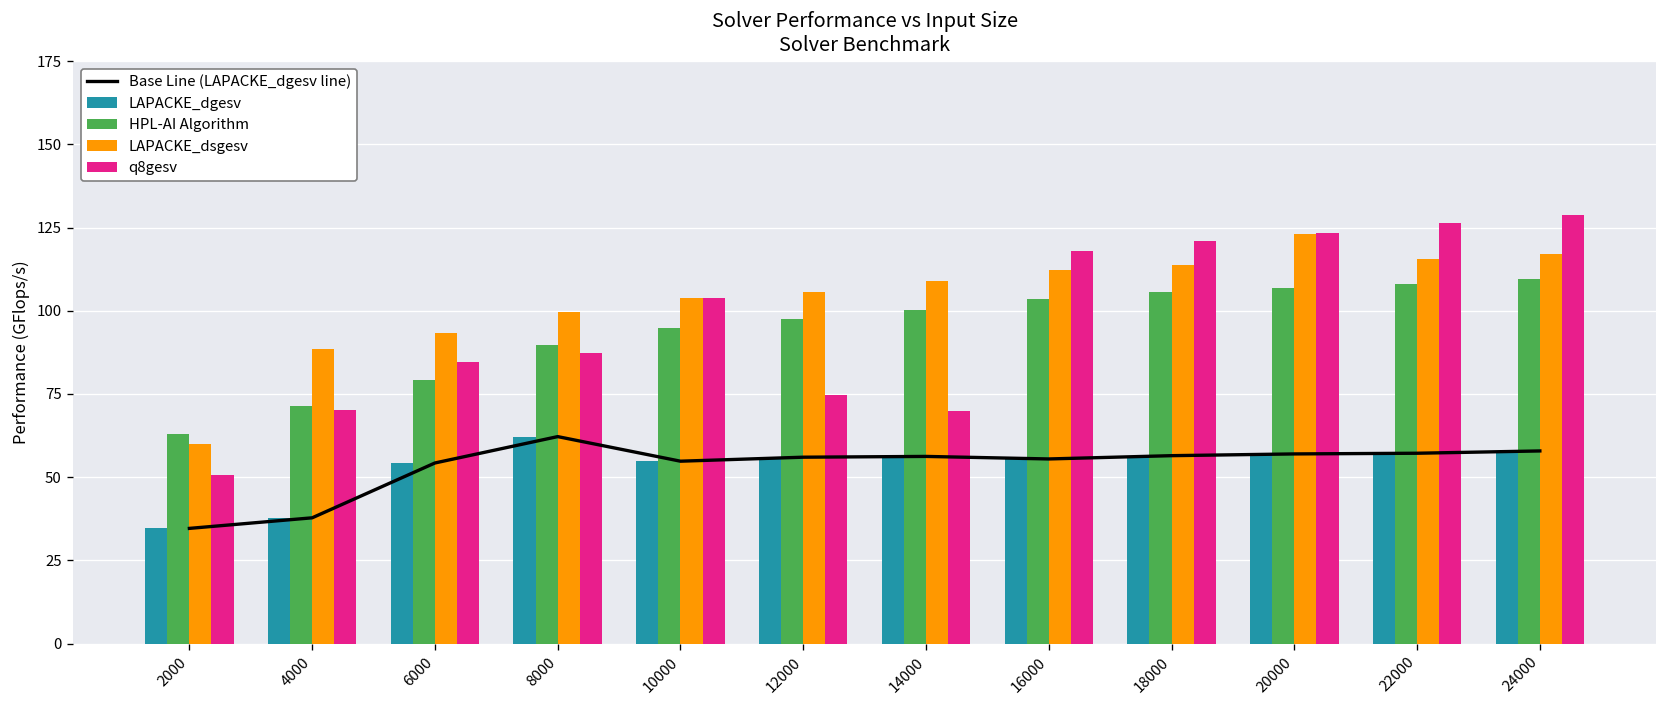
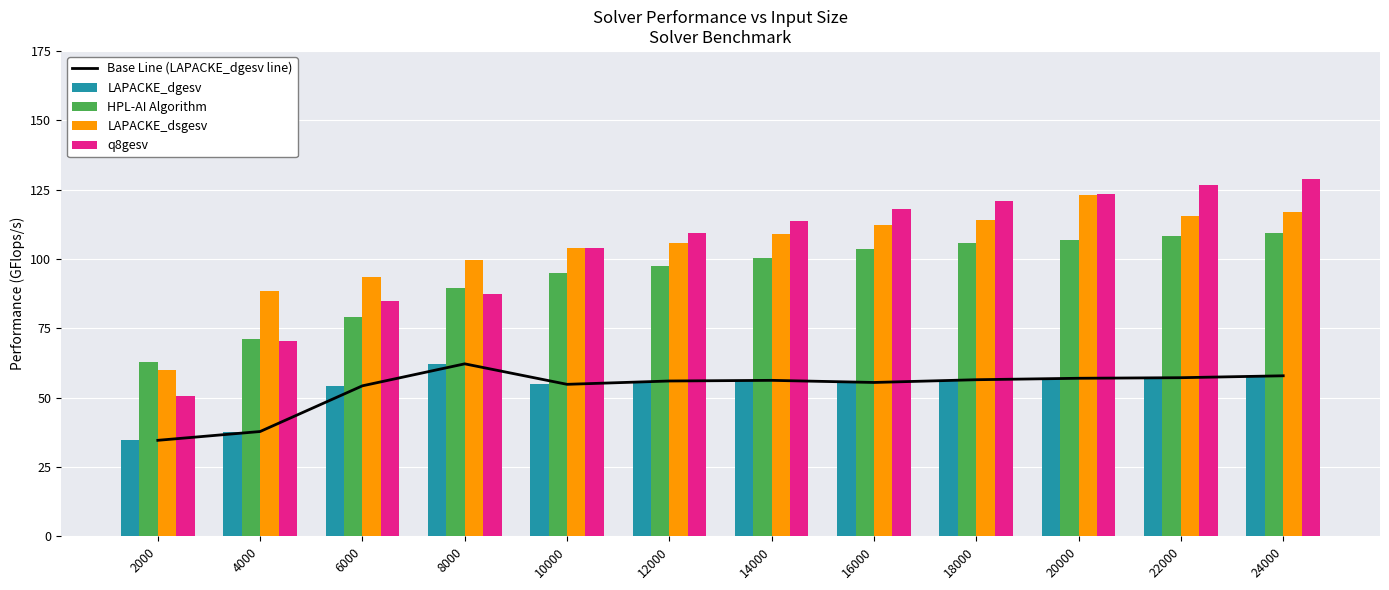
q8gesv, 12000: 75 -> 109
q8gesv, 14000: 70 -> 114
